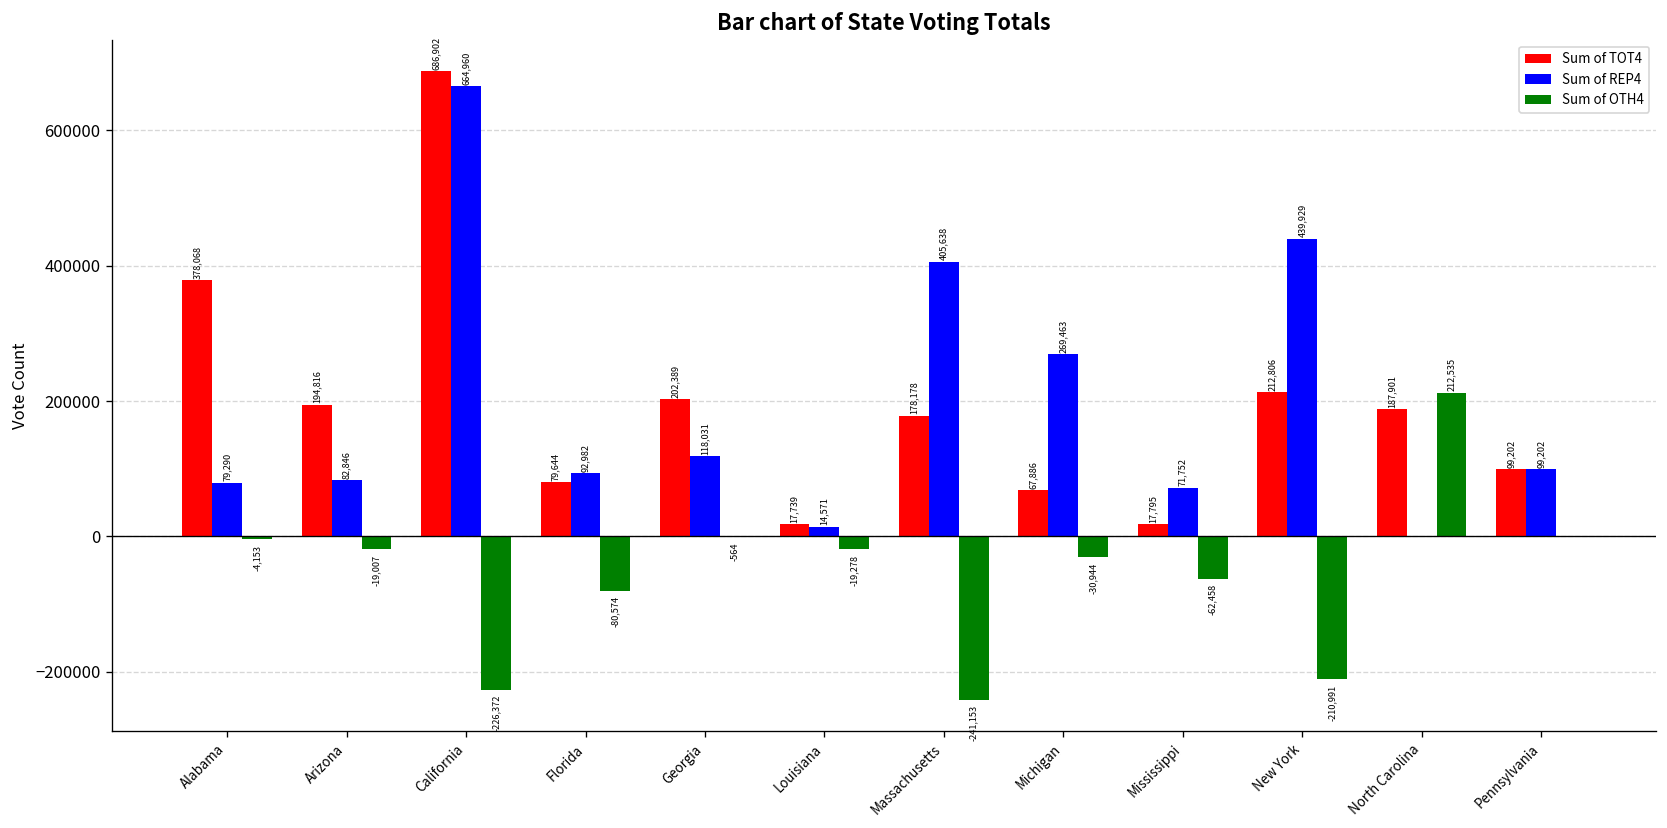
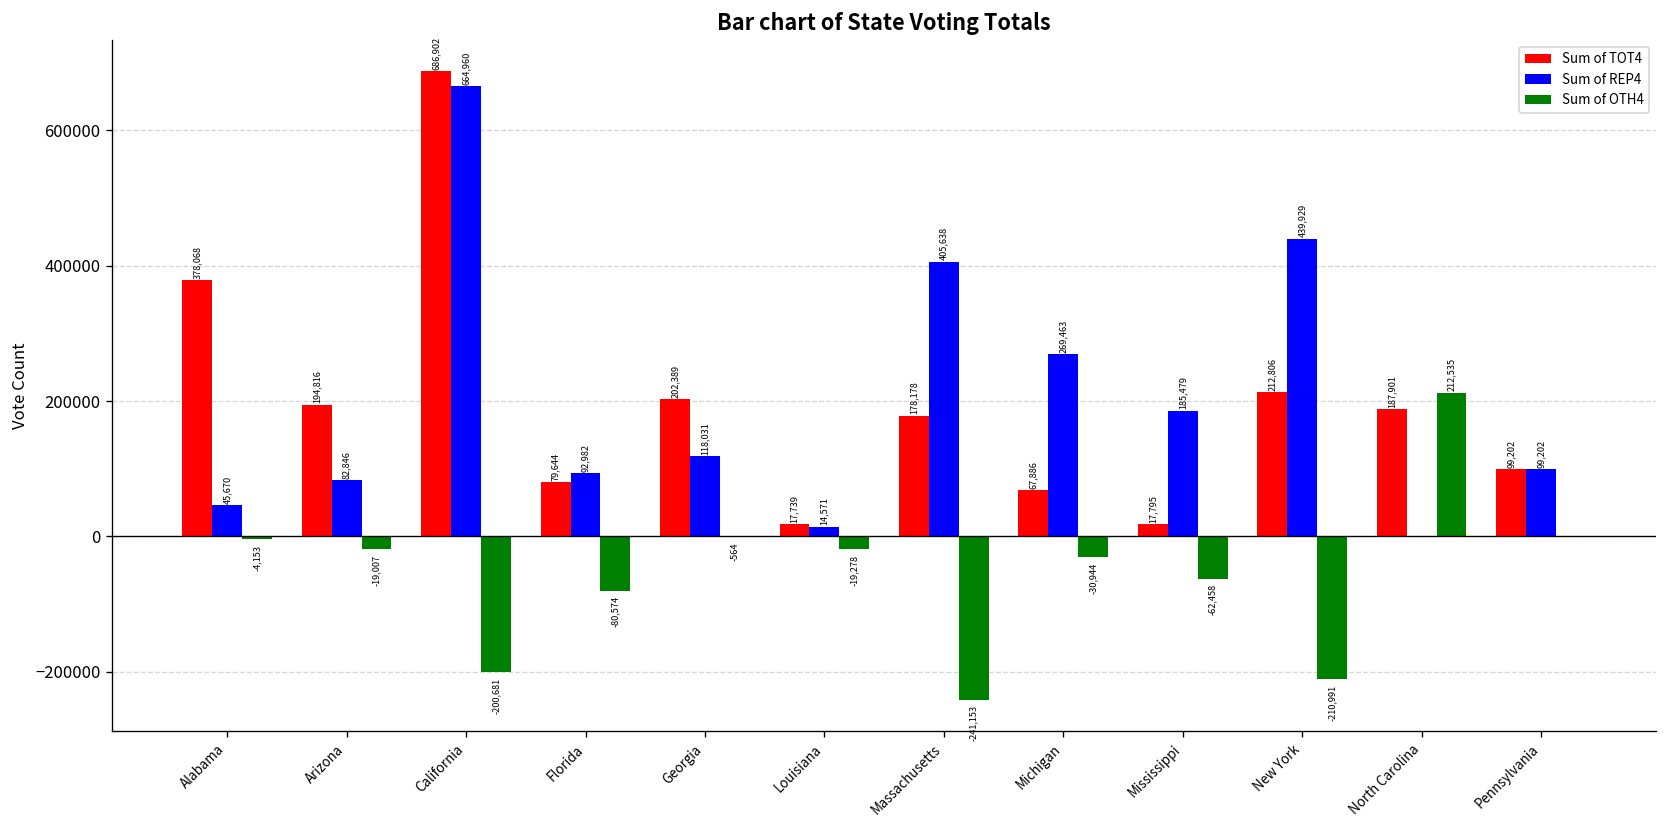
Sum of REP4, Alabama: 79,290 -> 45,670
Sum of OTH4, California: -226,372 -> -200,681
Sum of REP4, Mississippi: 71,752 -> 185,479
